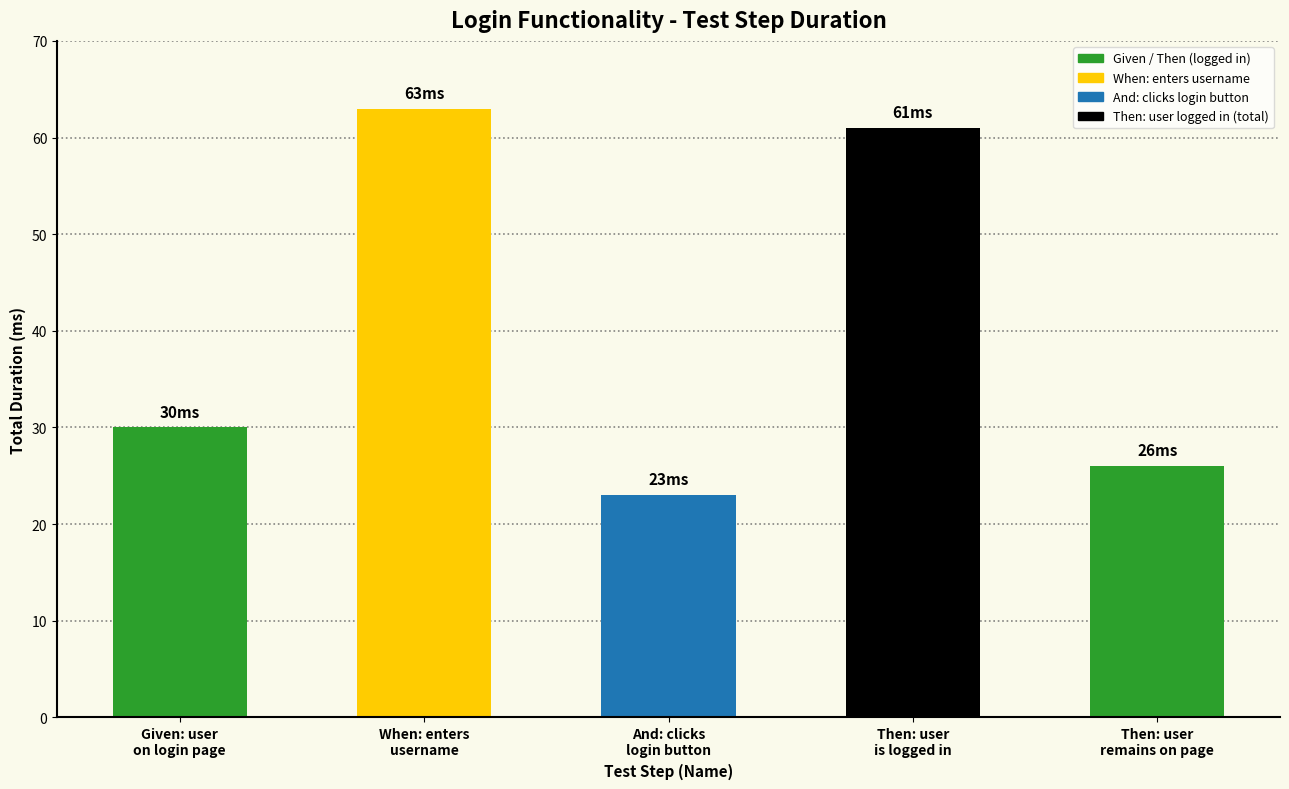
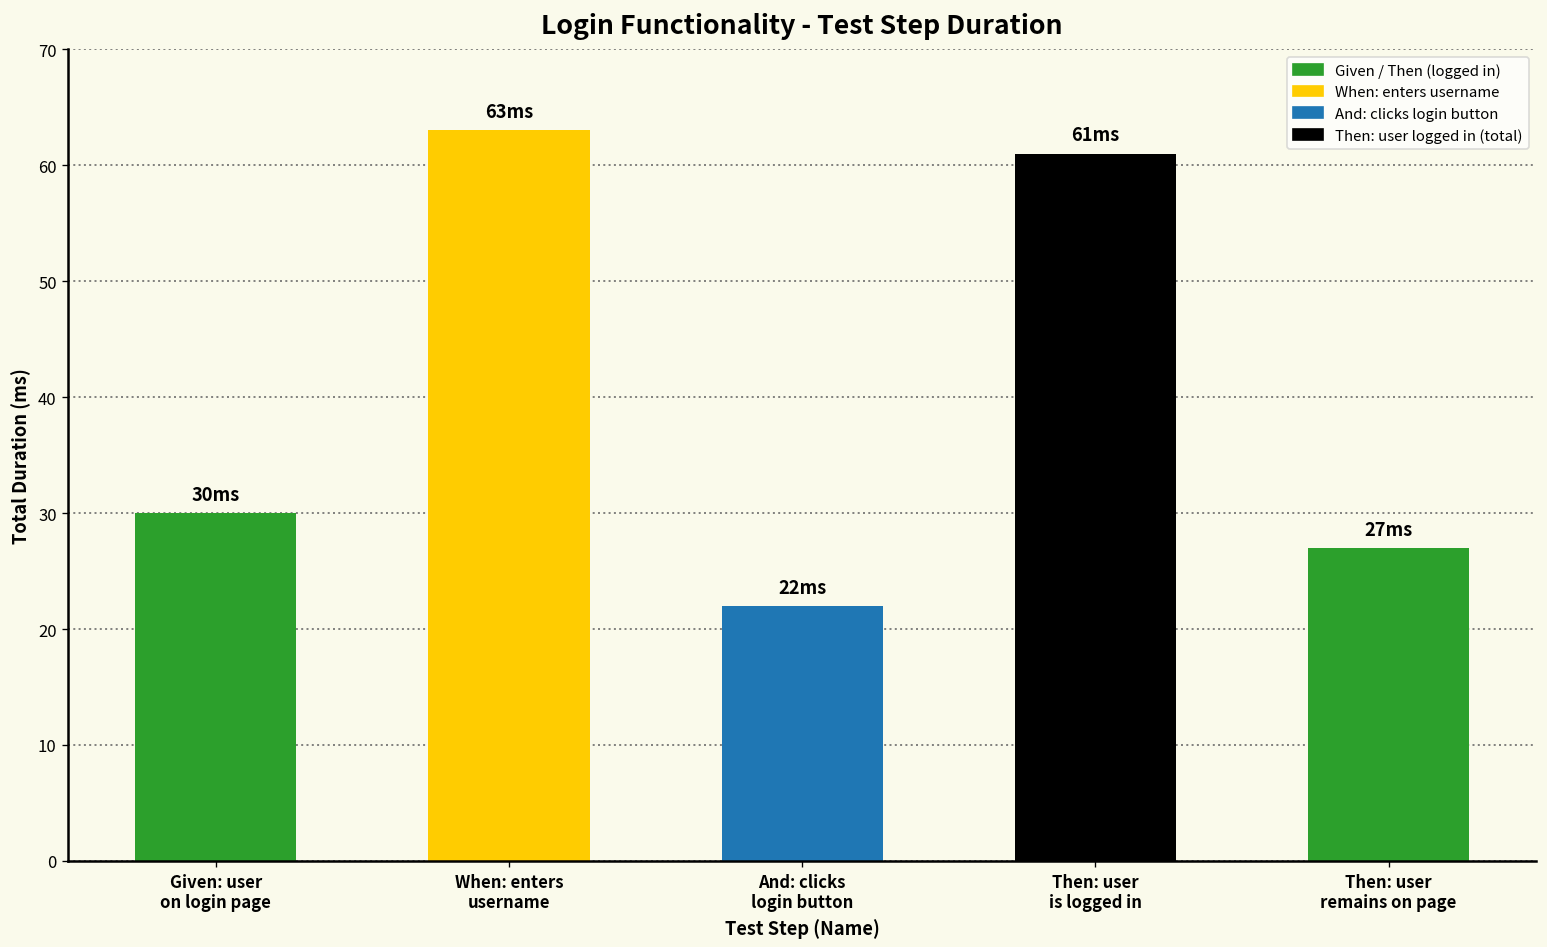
And: clicks login button: 23 -> 22
Then: user remains on page: 26 -> 27
